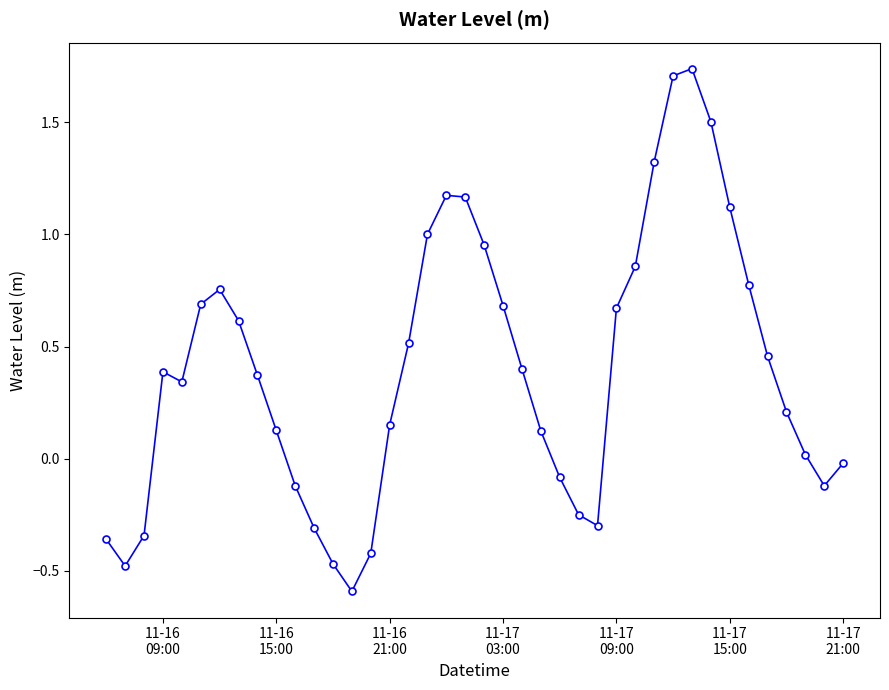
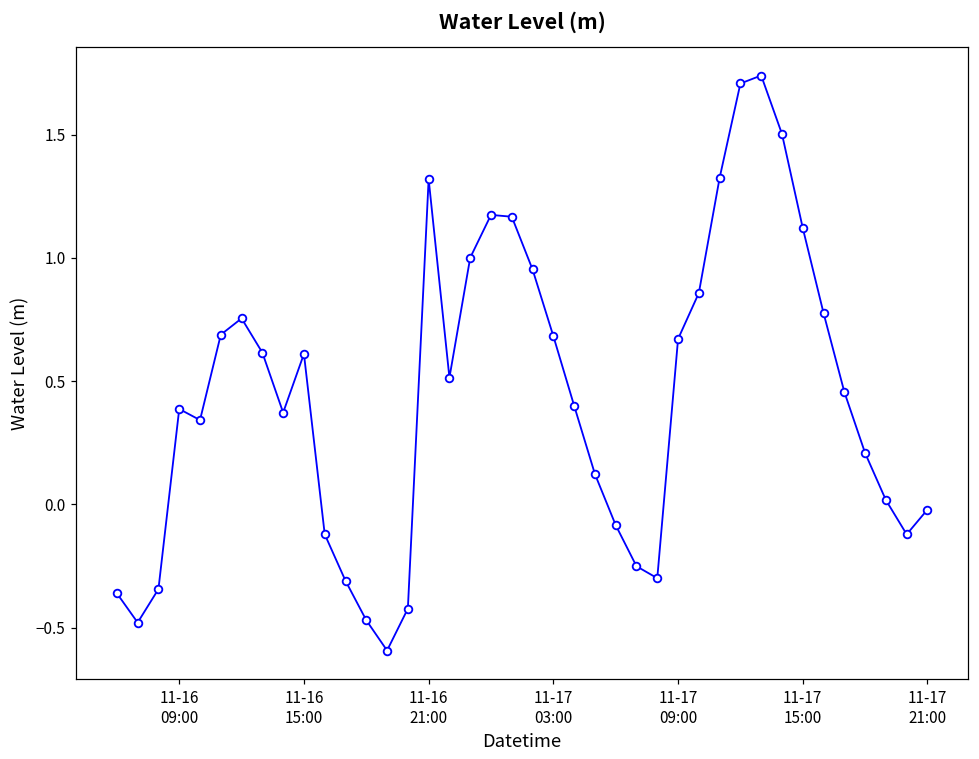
11-16 15:00: 0.13 -> 0.61
11-16 21:00: 0.15 -> 1.32
